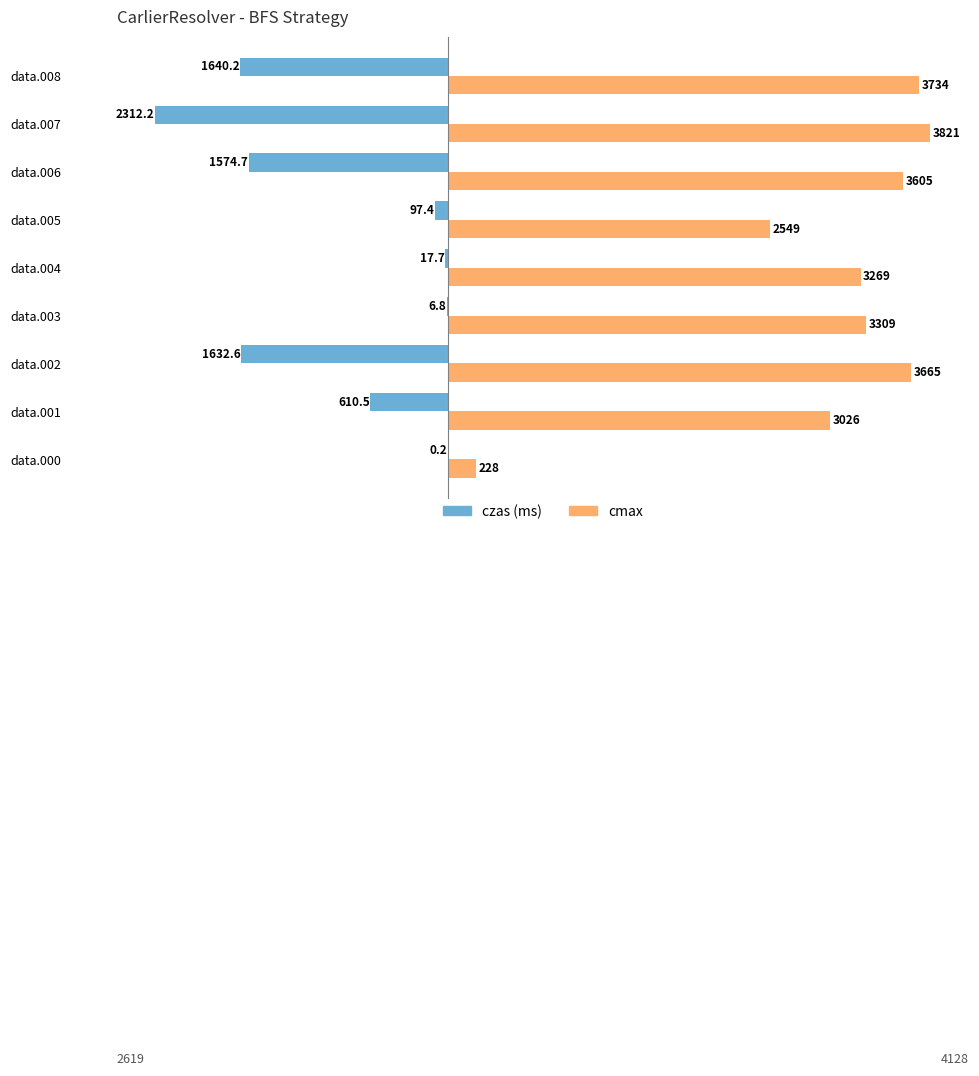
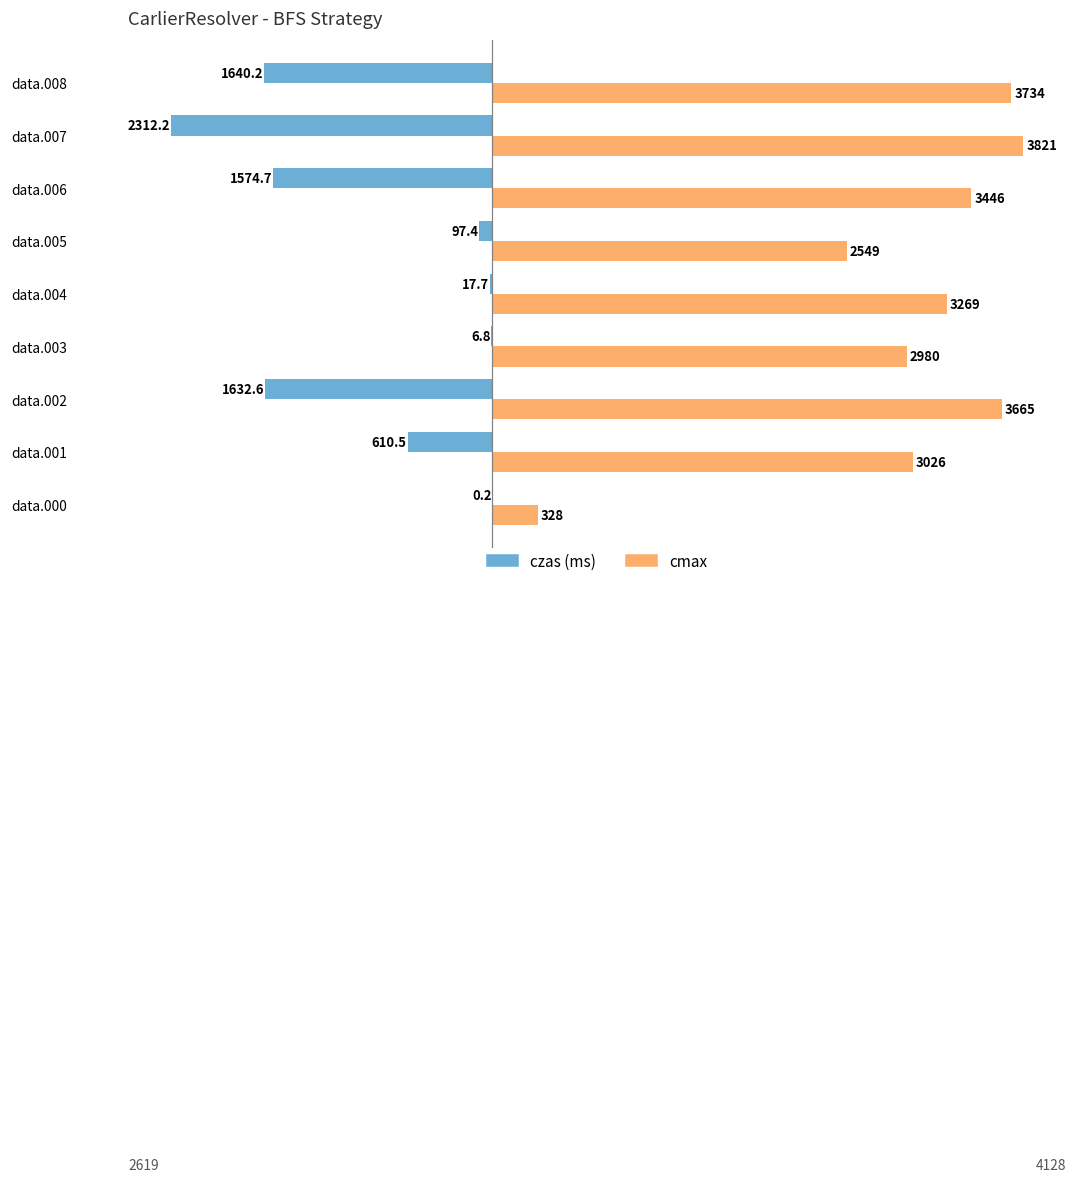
cmax, data.006: 3605 -> 3446
cmax, data.003: 3309 -> 2980
cmax, data.000: 228 -> 328
